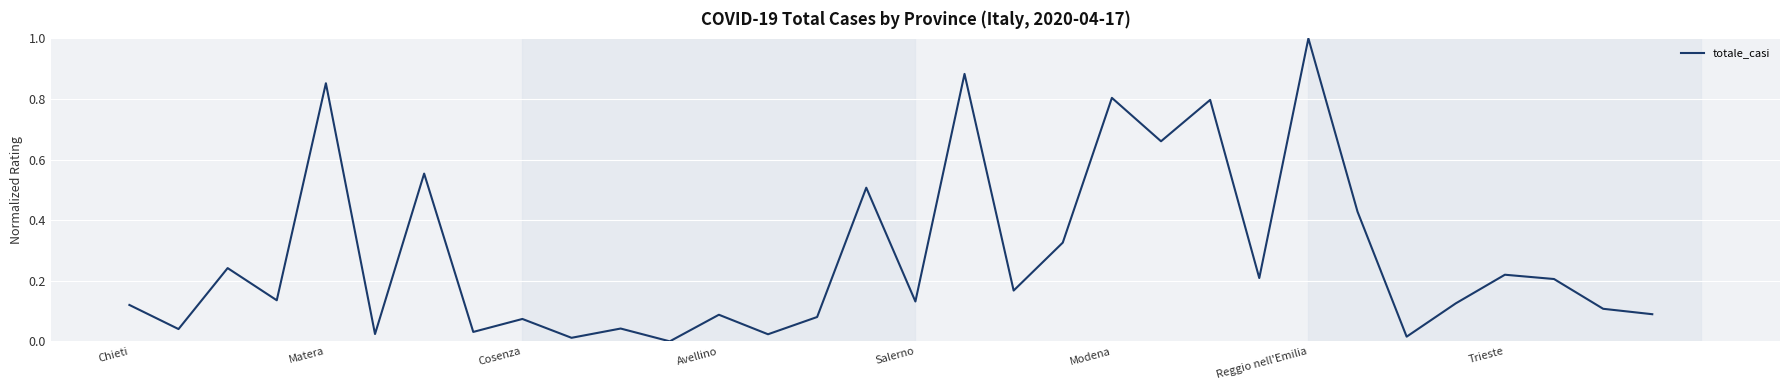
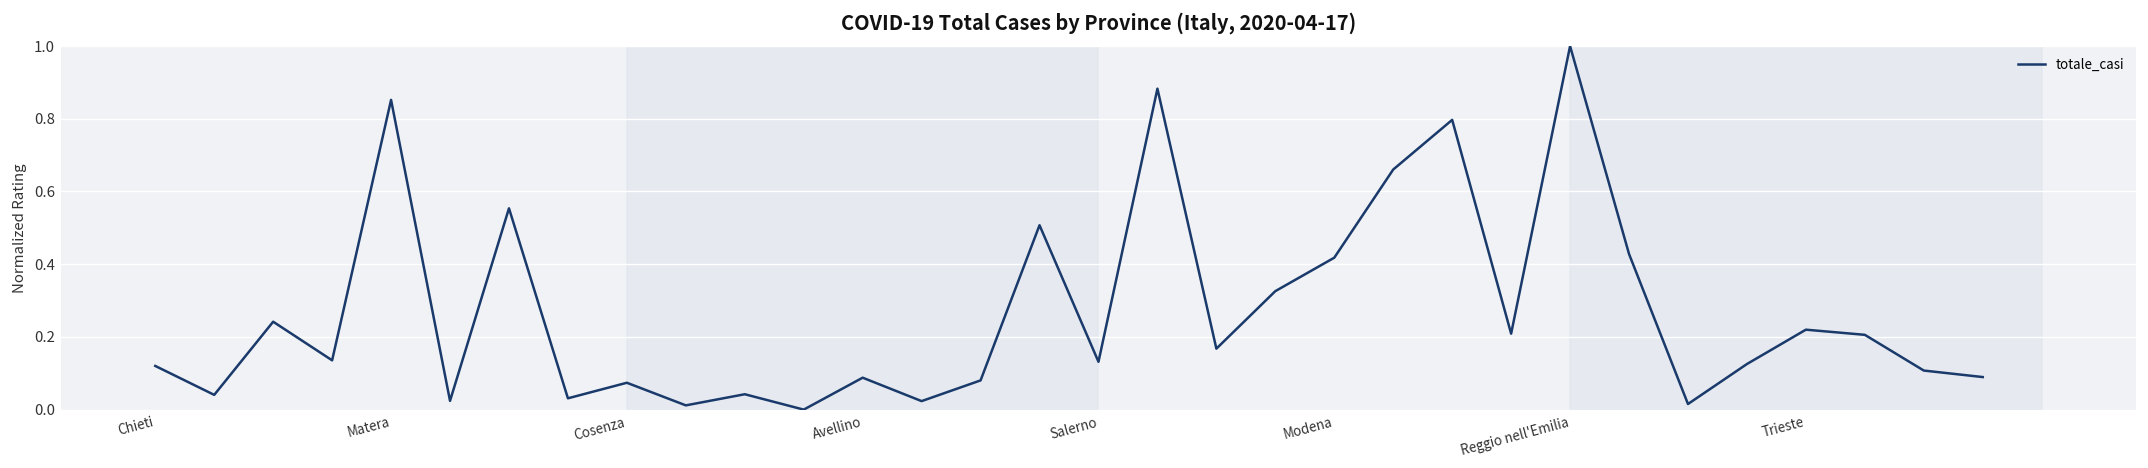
Modena: 0.80 -> 0.42
